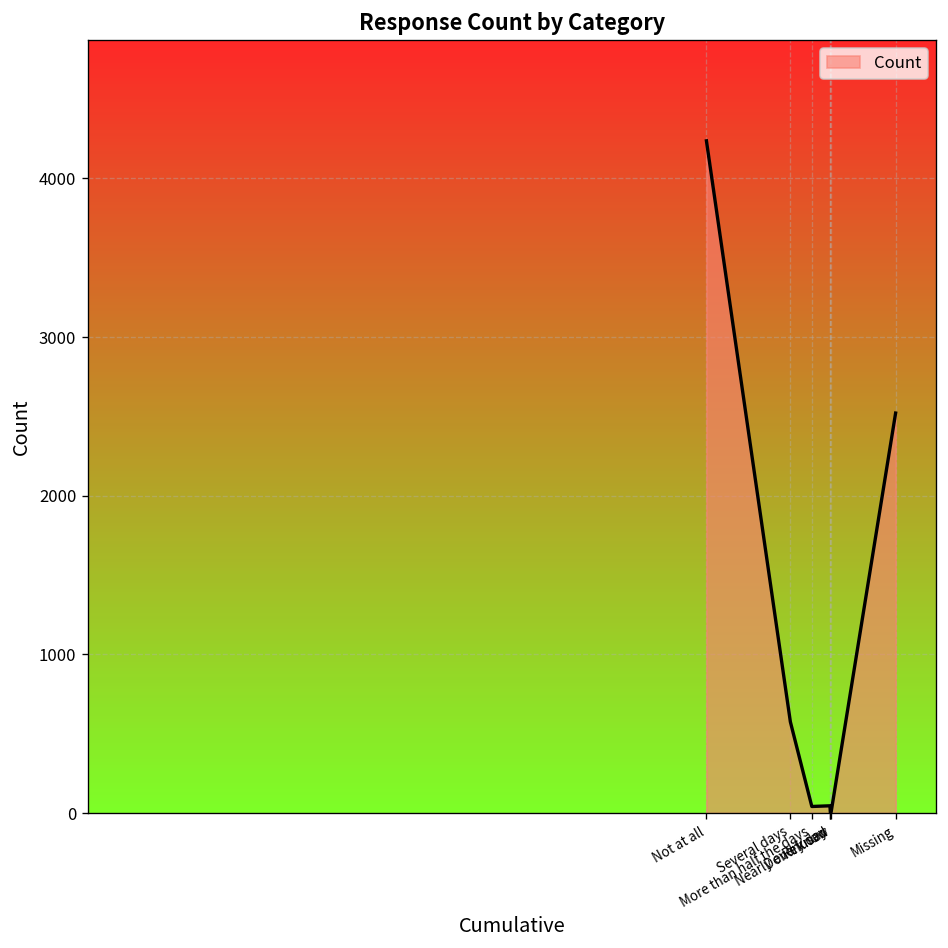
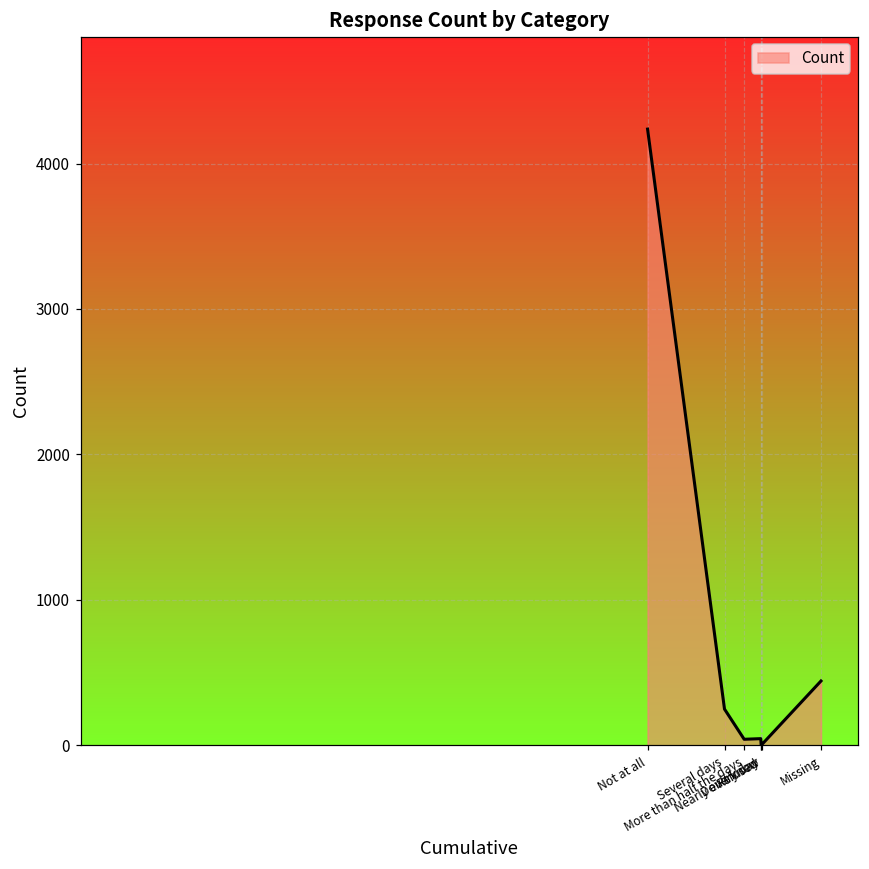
Several days: 580 -> 250
Missing: 2520 -> 440
